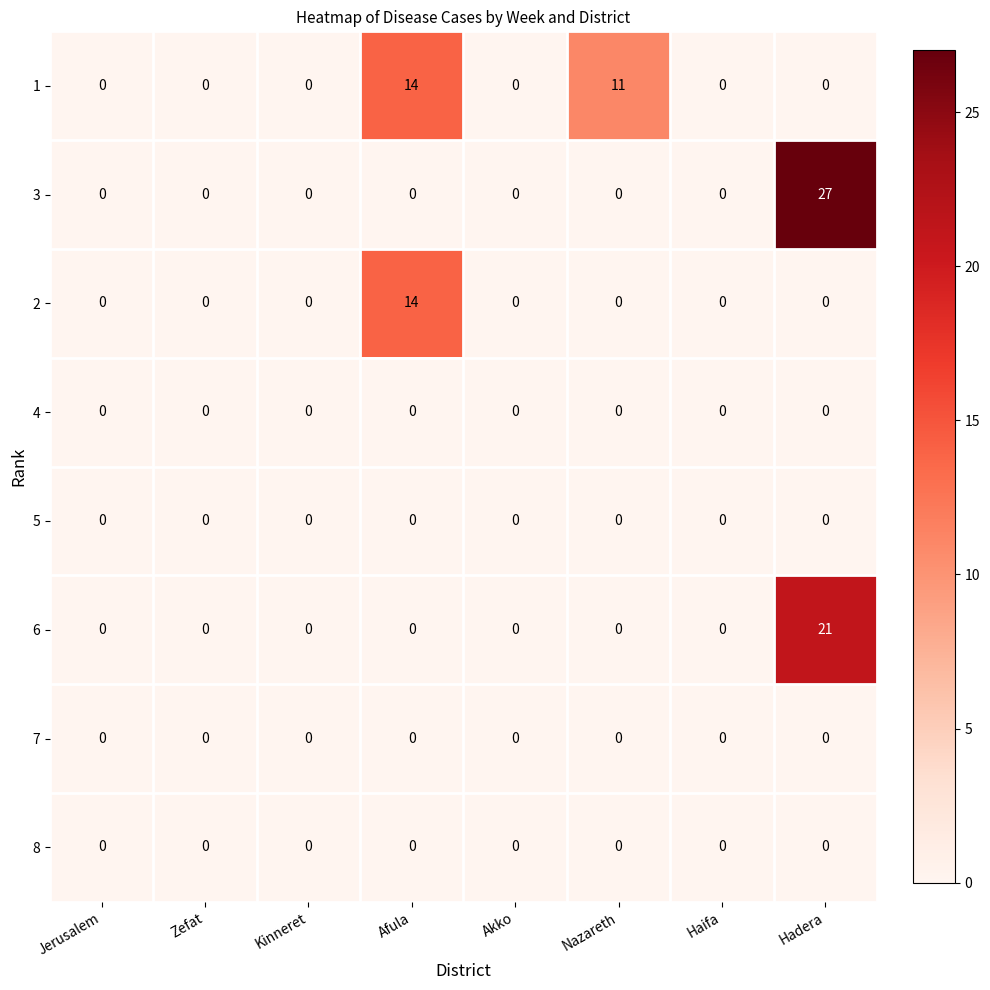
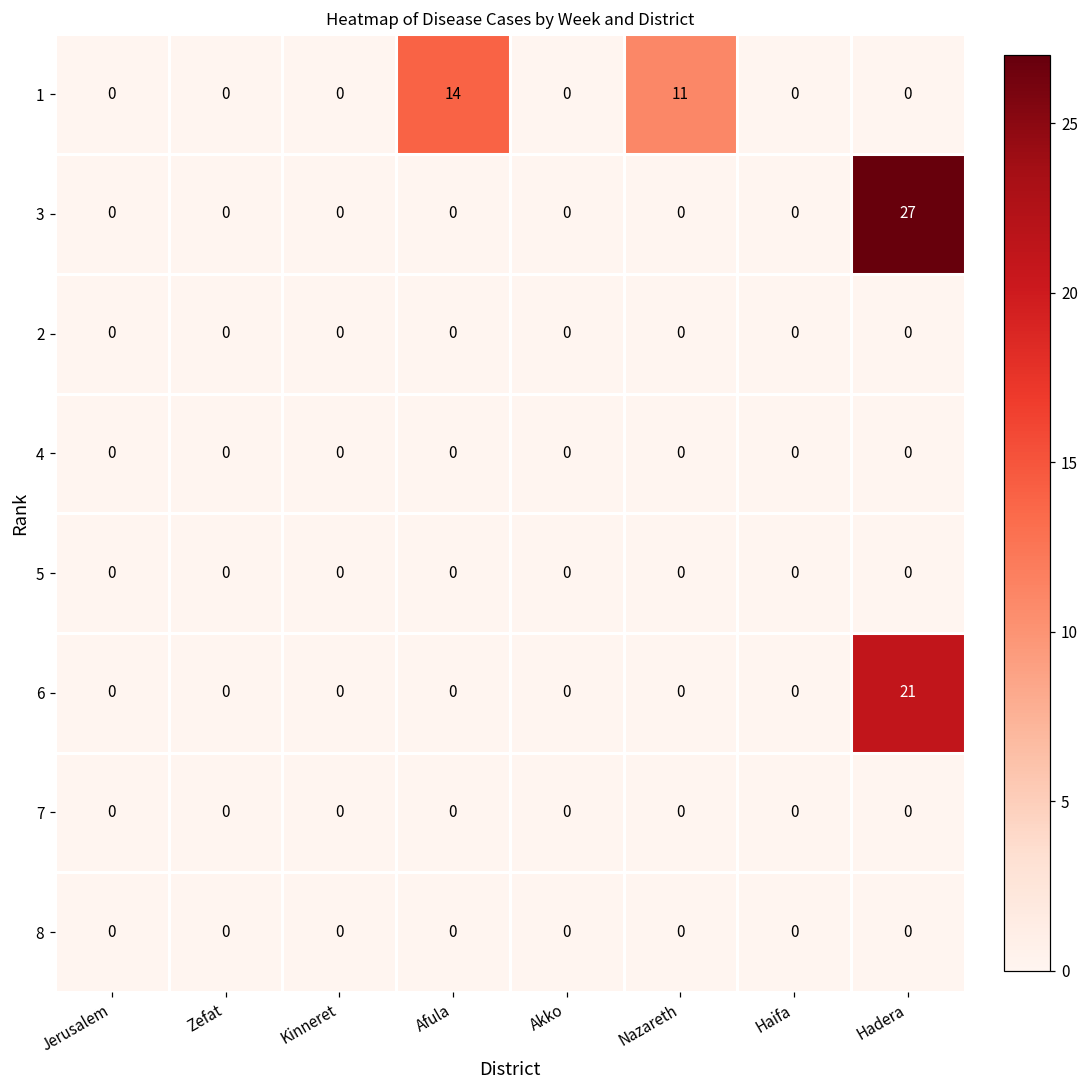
2, Afula: 14 -> 0
